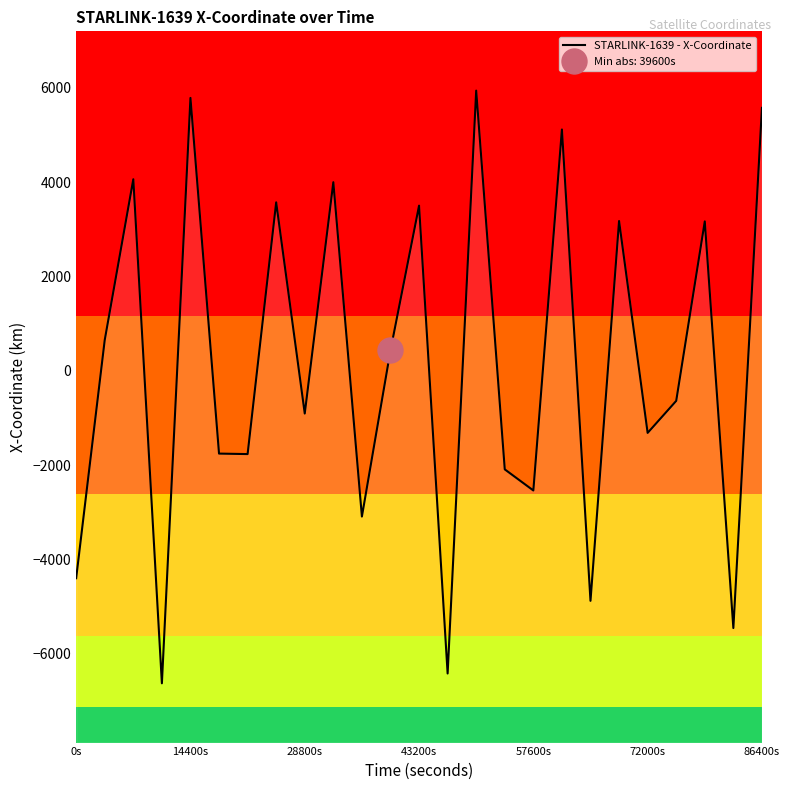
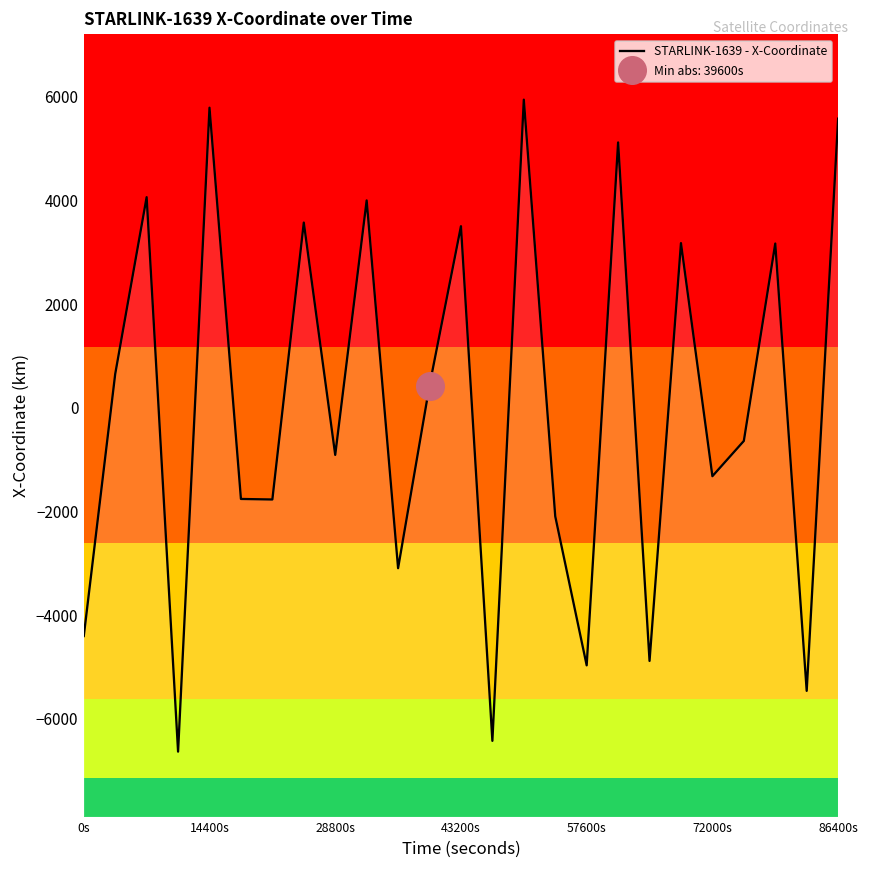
STARLINK-1639 - X-Coordinate, 57600s: -2500 -> -5000
